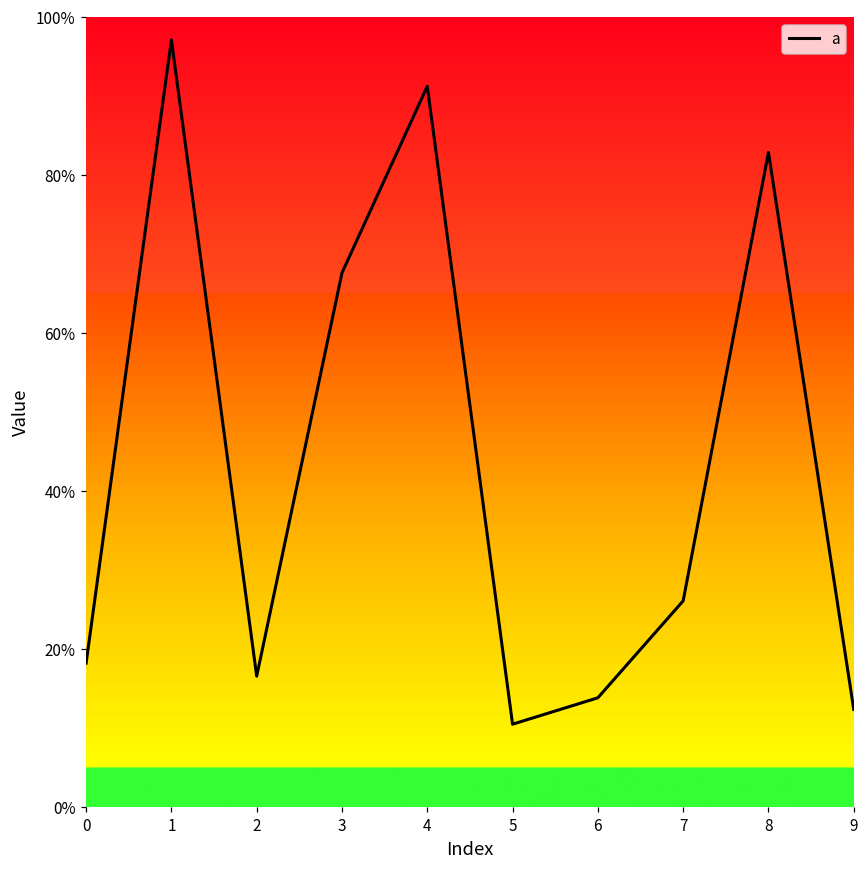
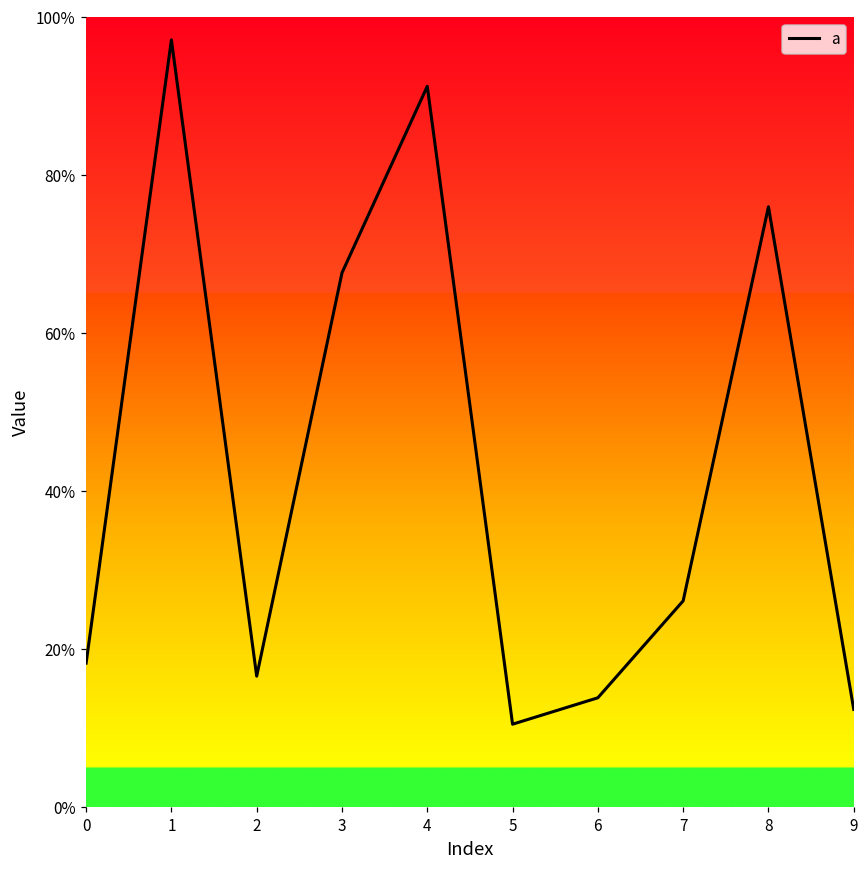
8: 83% -> 76%
